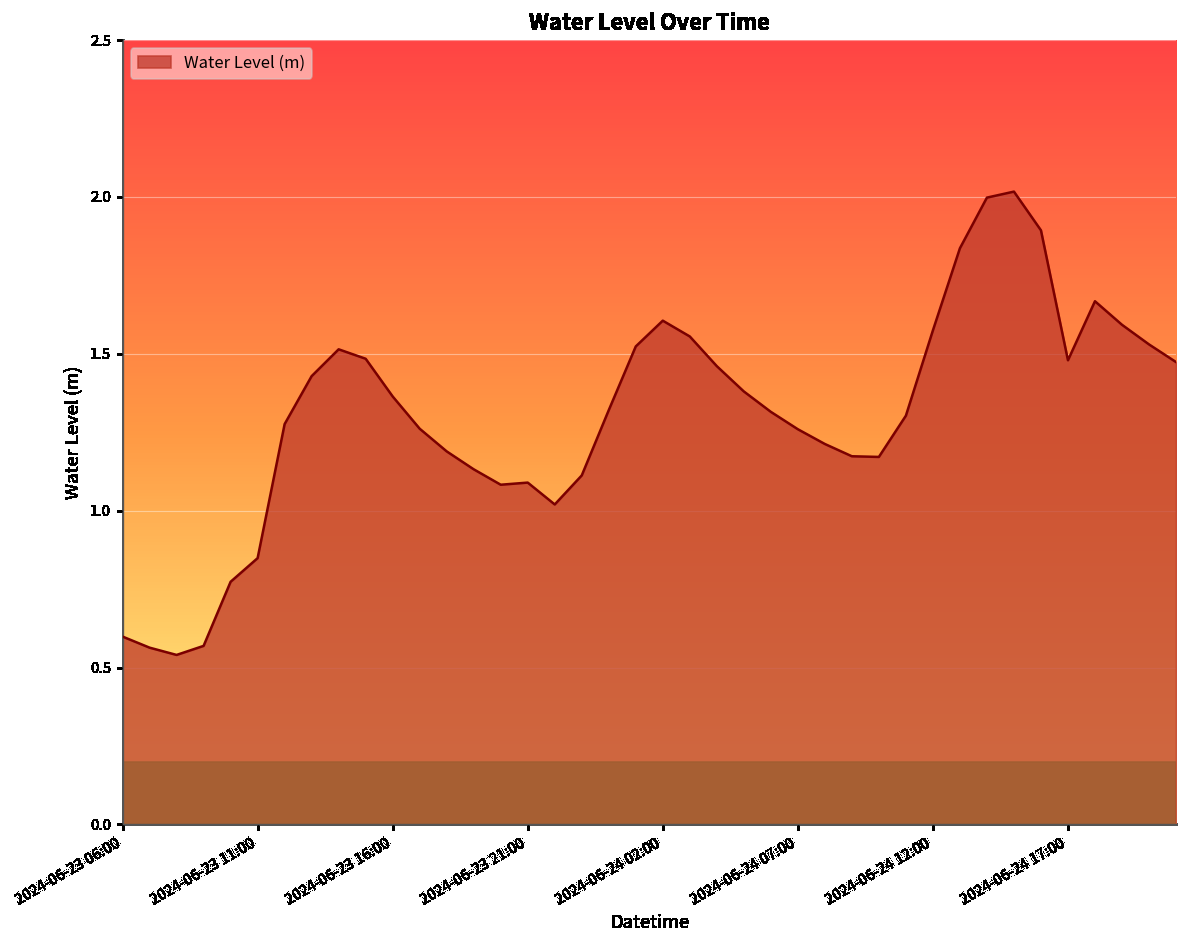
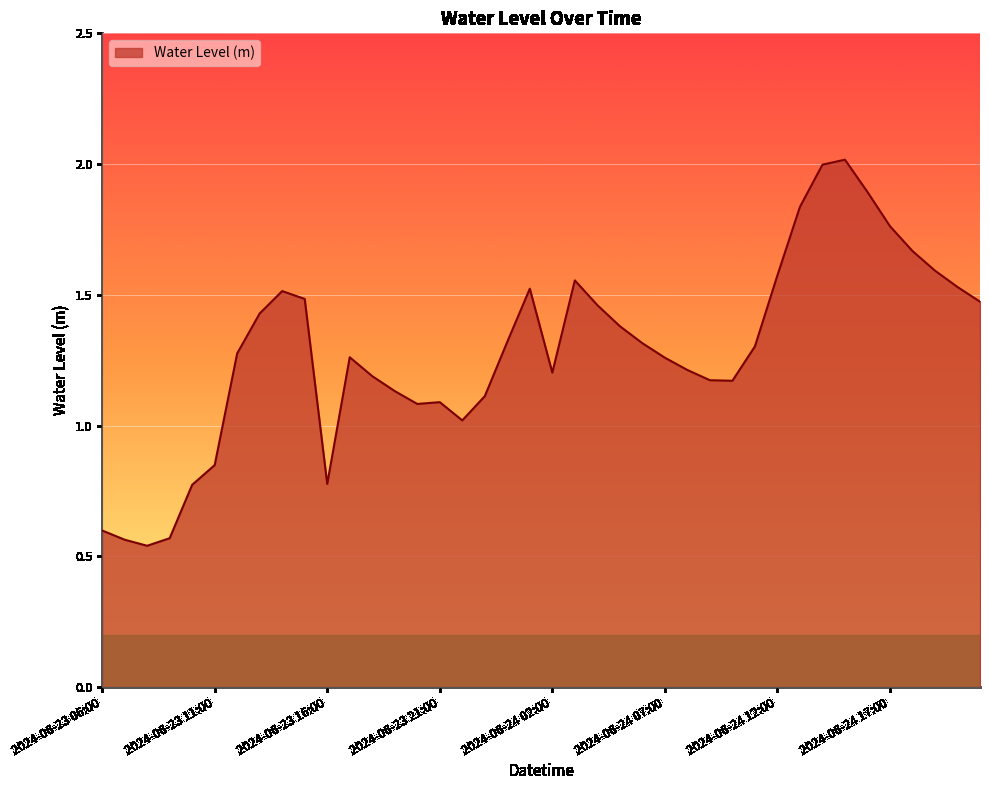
2024-06-23 16:00: 1.36 -> 0.78
2024-06-24 02:00: 1.61 -> 1.20
2024-06-24 17:00: 1.48 -> 1.76
